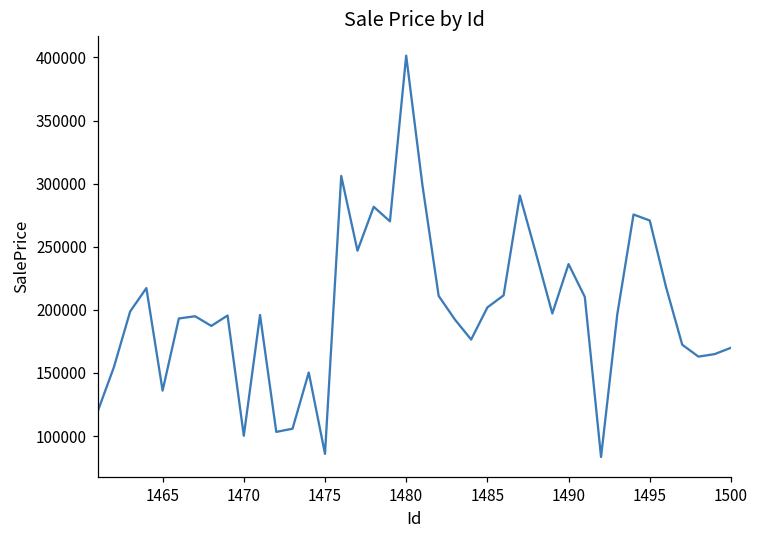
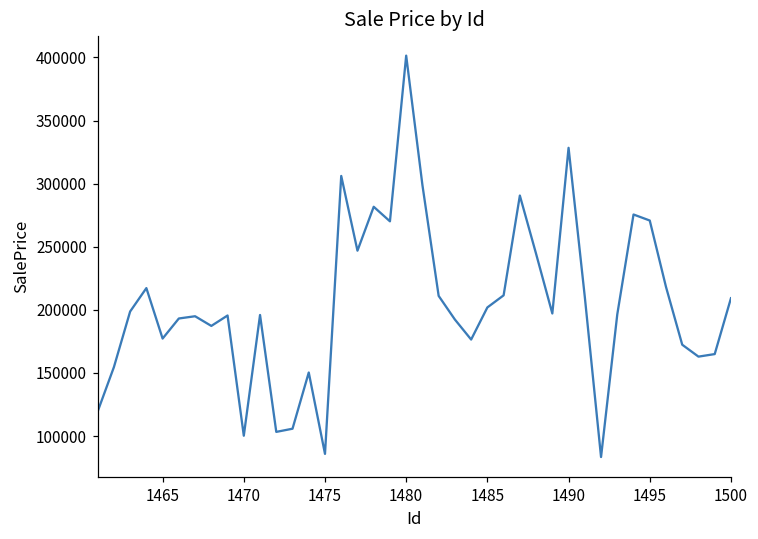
1465: 136000 -> 177000
1490: 236000 -> 328000
1500: 170000 -> 209000
